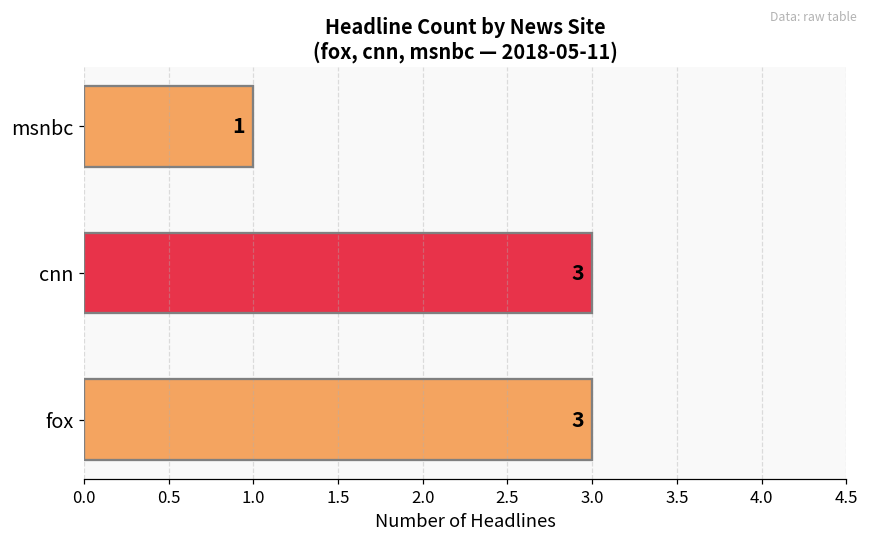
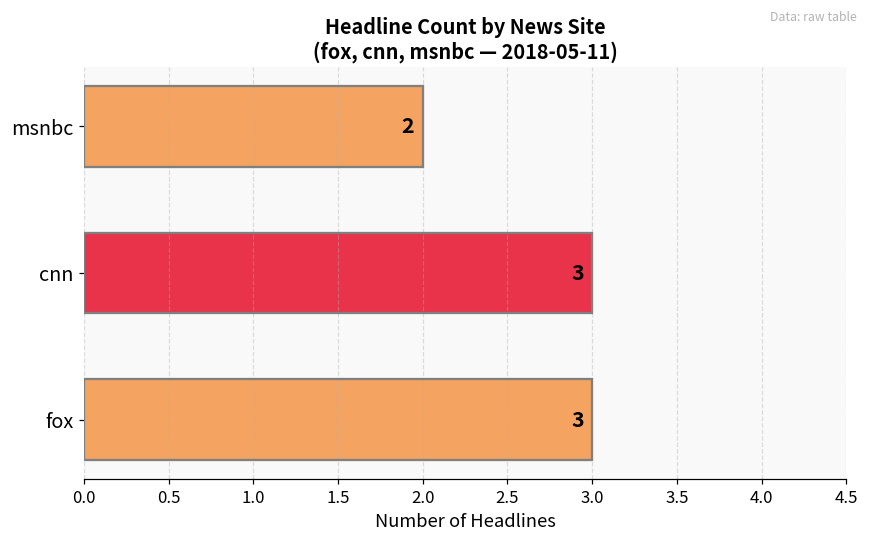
msnbc: 1 -> 2
